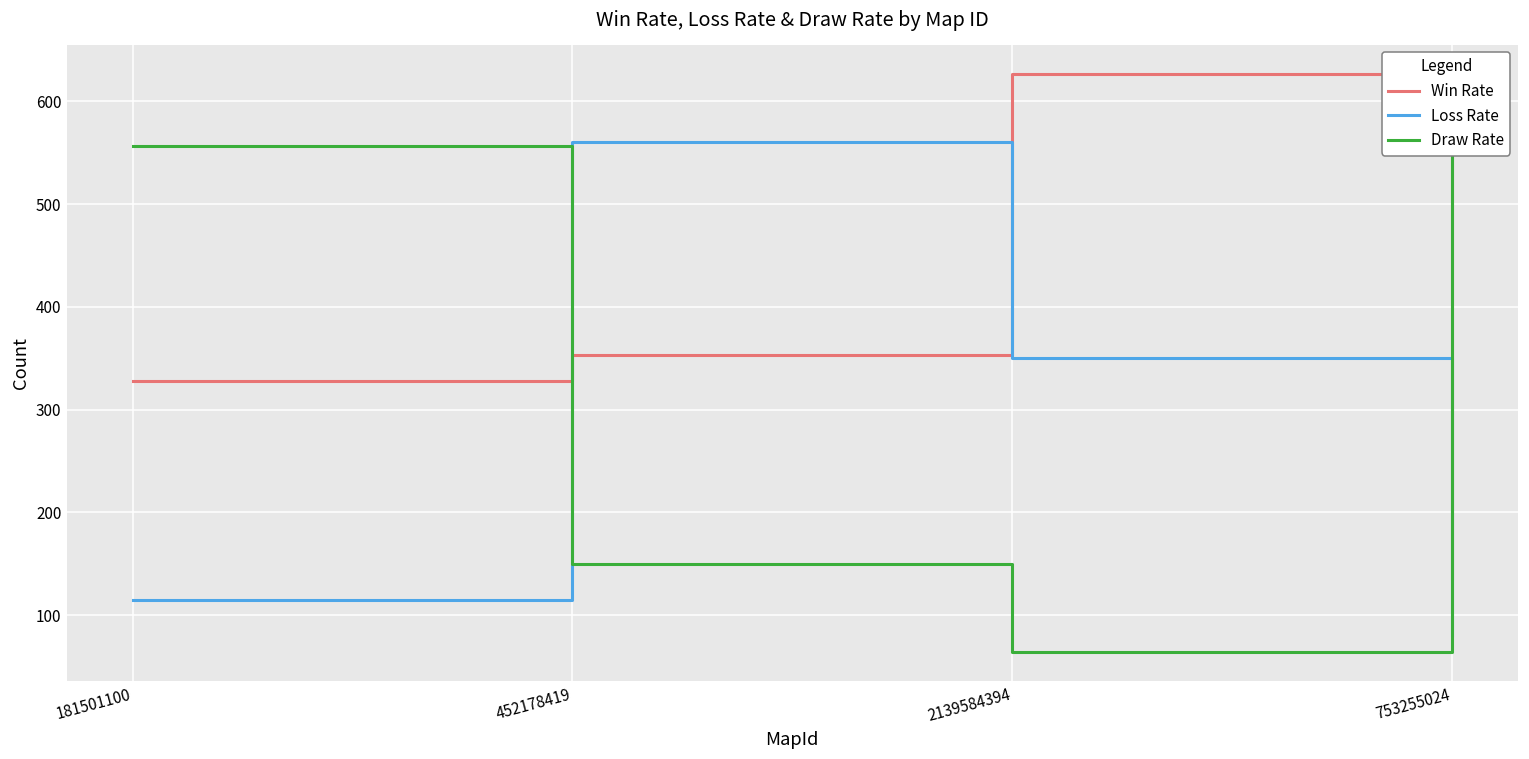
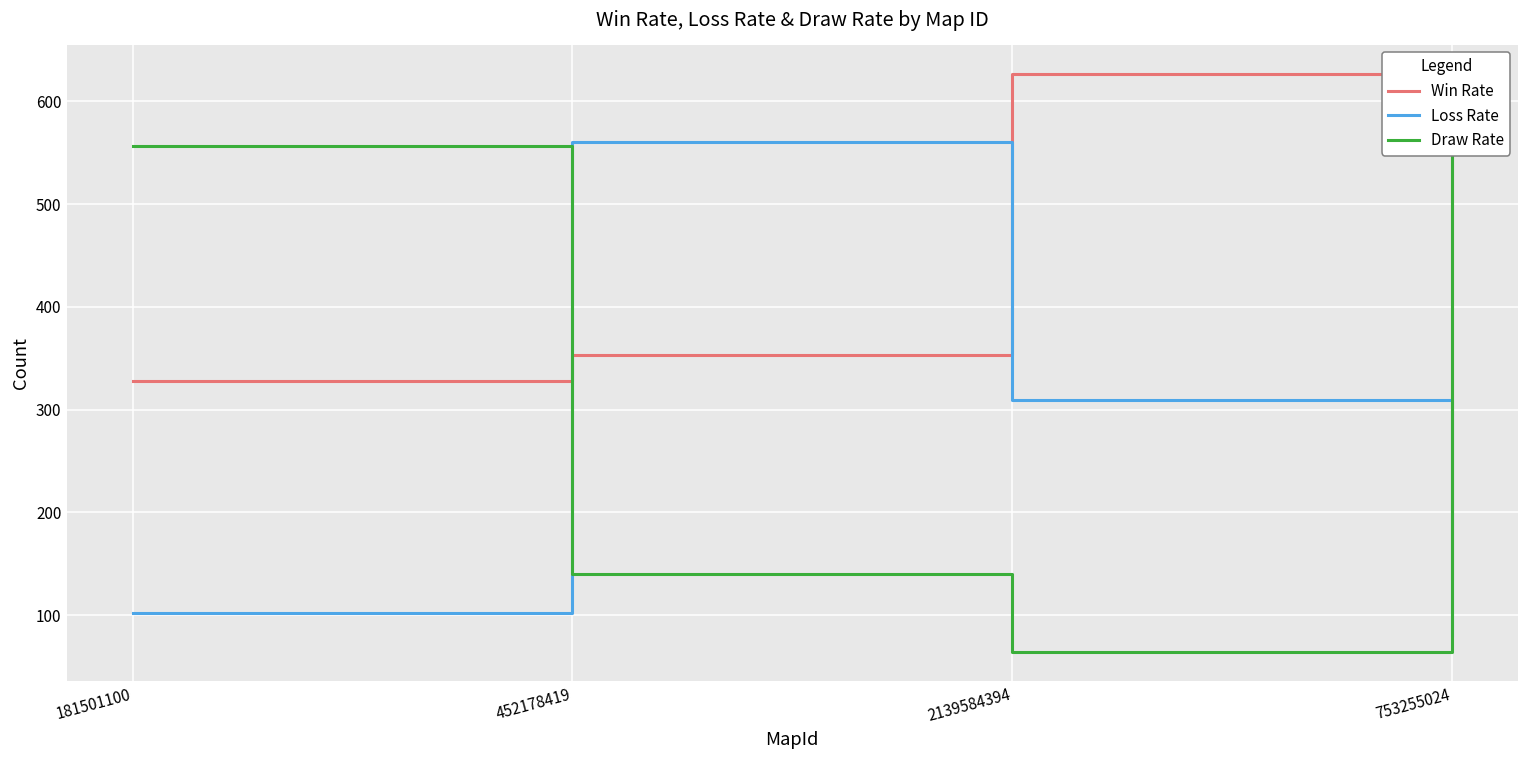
Loss Rate, 181501100: 120 -> 100
Draw Rate, 452178419: 150 -> 140
Loss Rate, 2139584394: 350 -> 310
